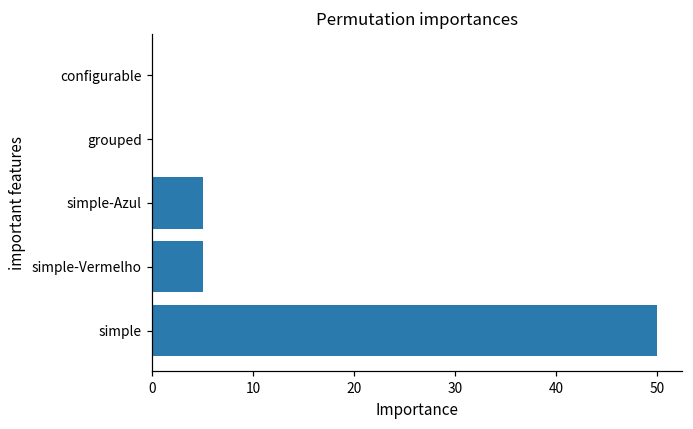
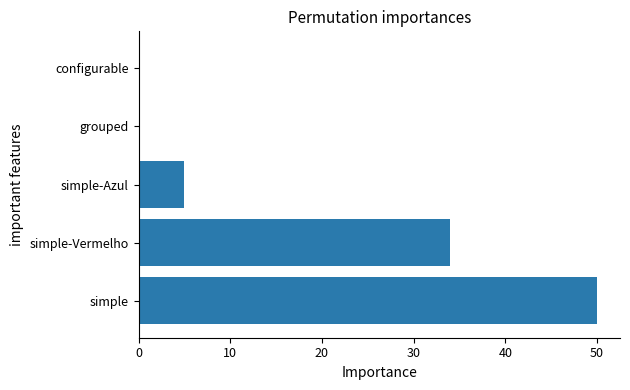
simple-Vermelho: 5 -> 34
